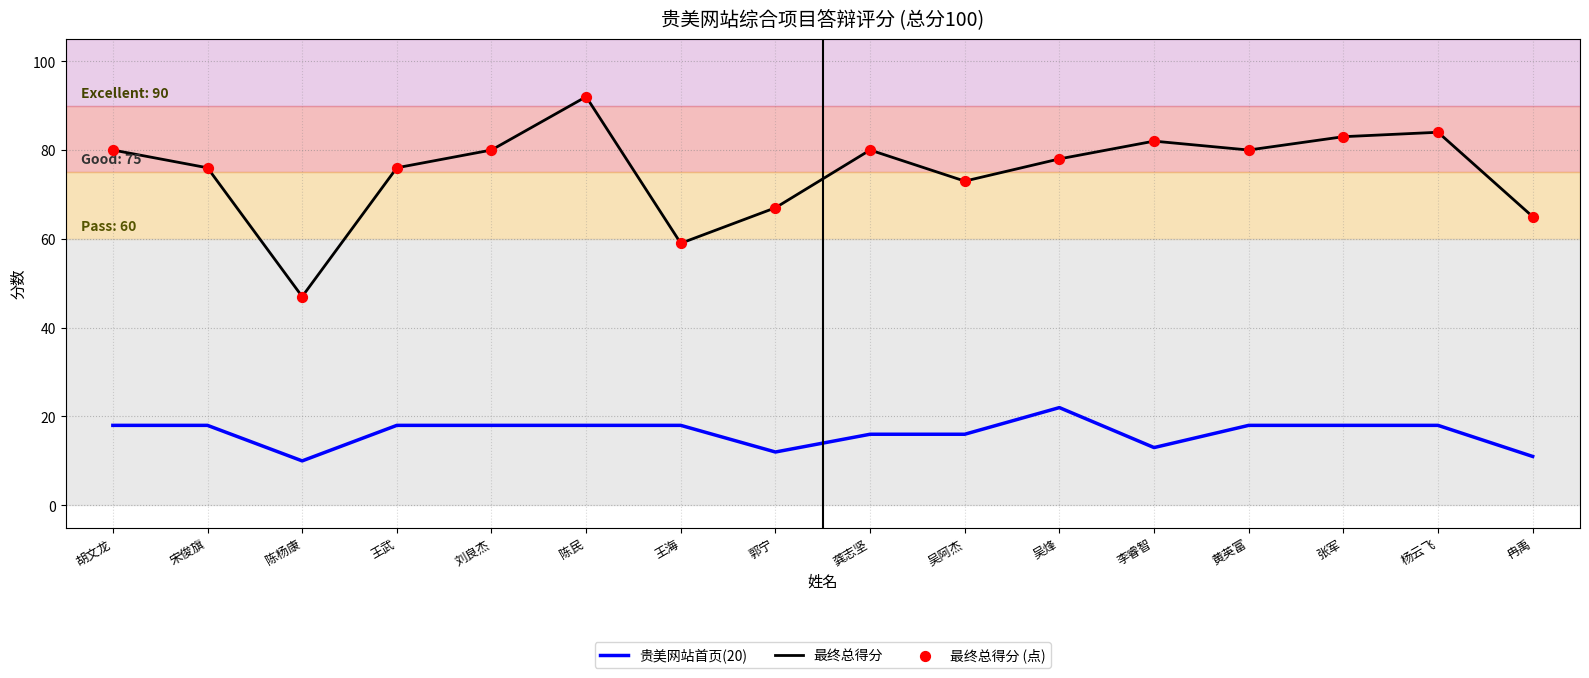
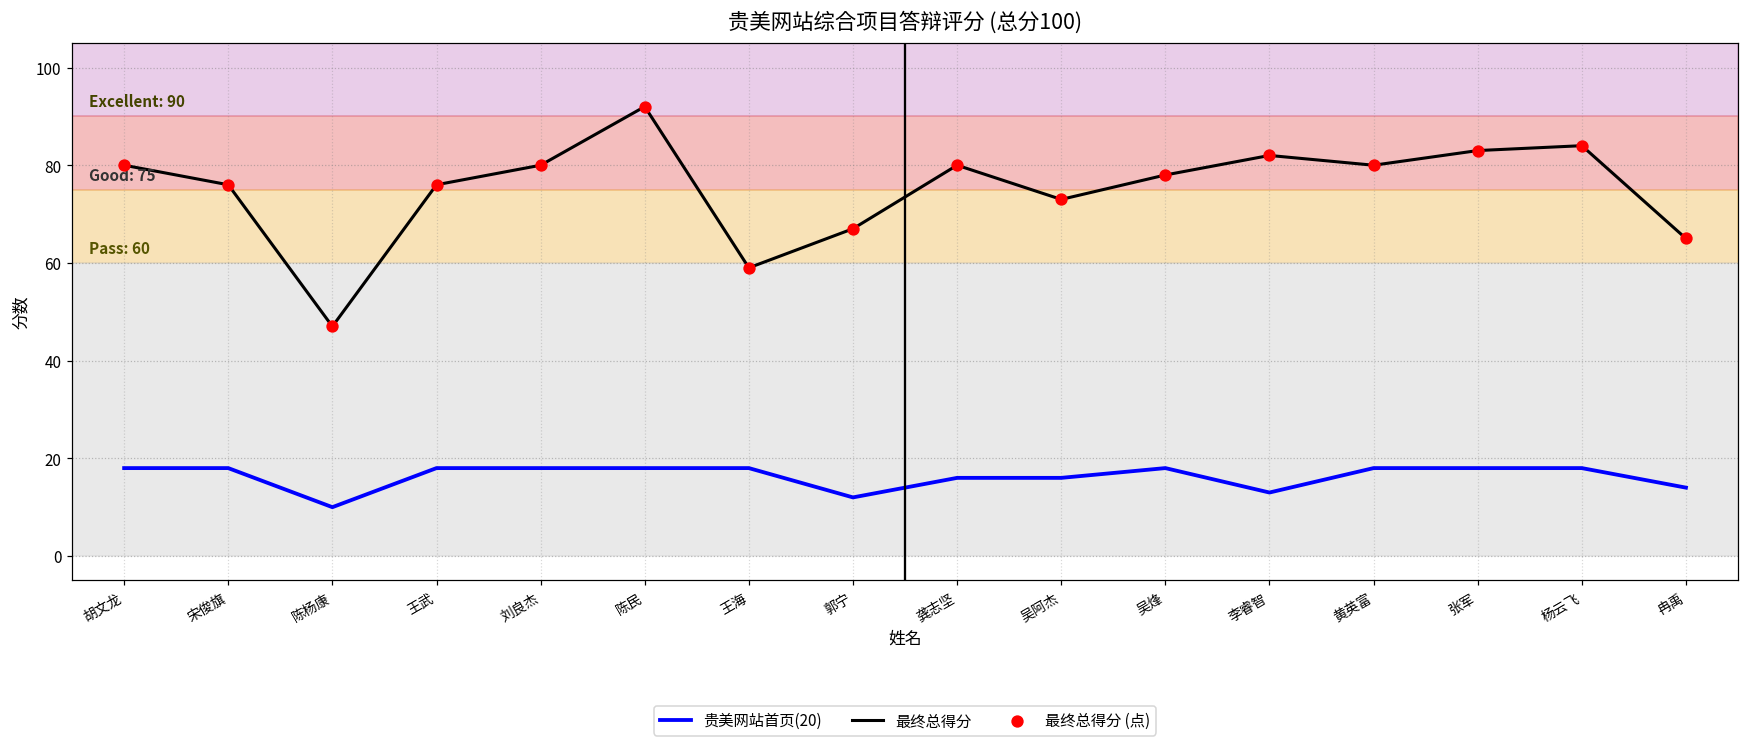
贵美网站首页(20), 吴烽: 22 -> 18
贵美网站首页(20), 冉禹: 11 -> 14
